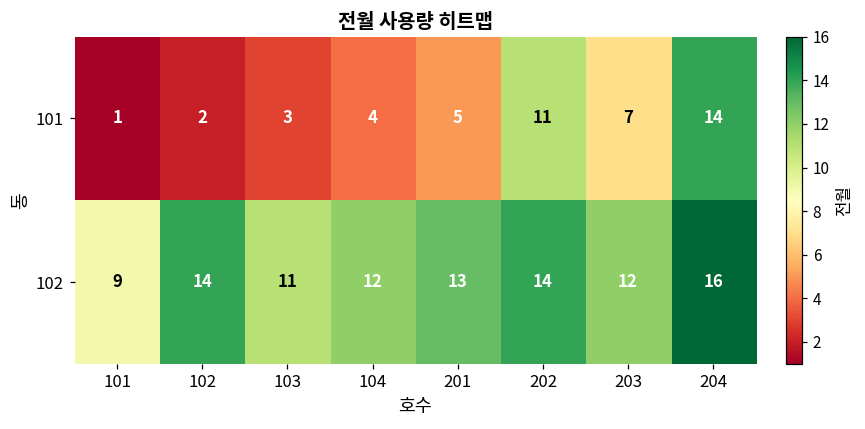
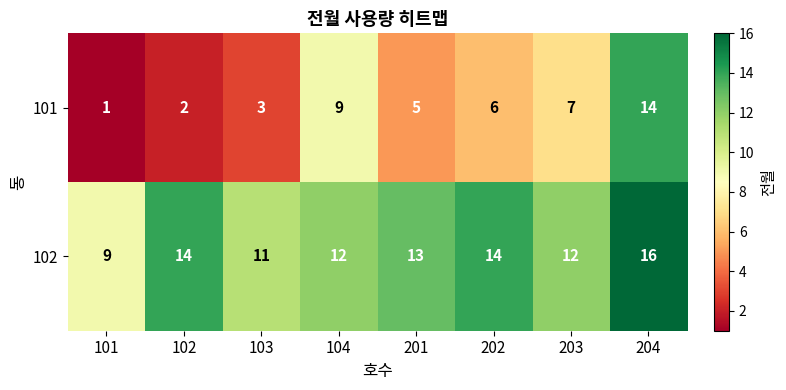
101, 104: 4 -> 9
101, 202: 11 -> 6
